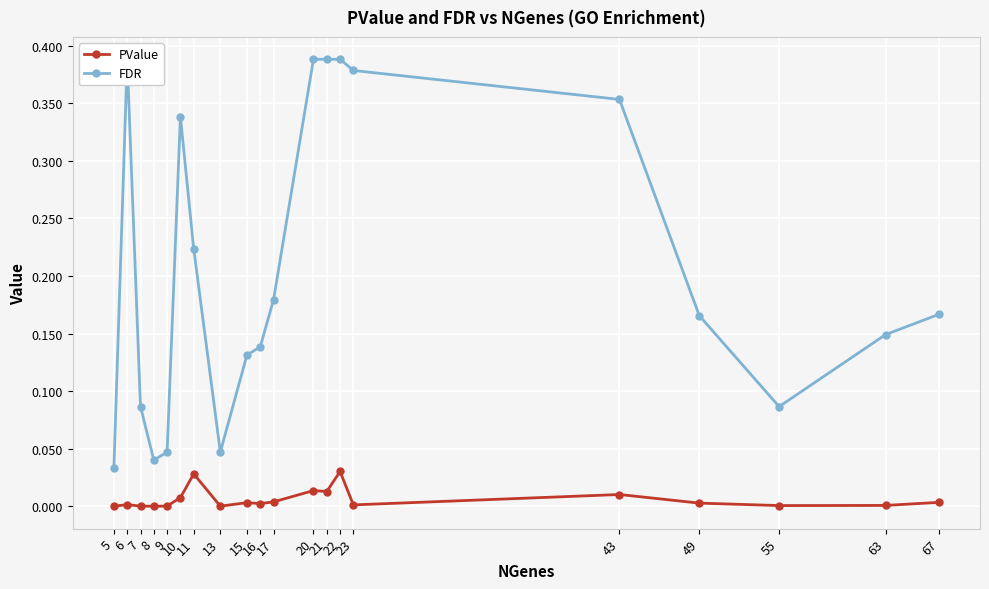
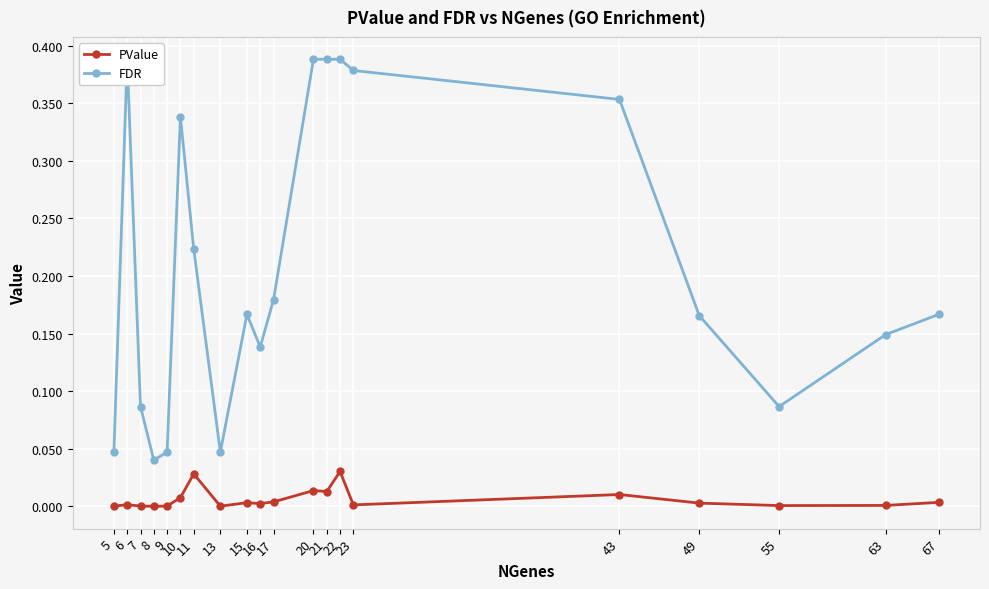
FDR, 5: 0.033 -> 0.047
FDR, 15: 0.131 -> 0.167
